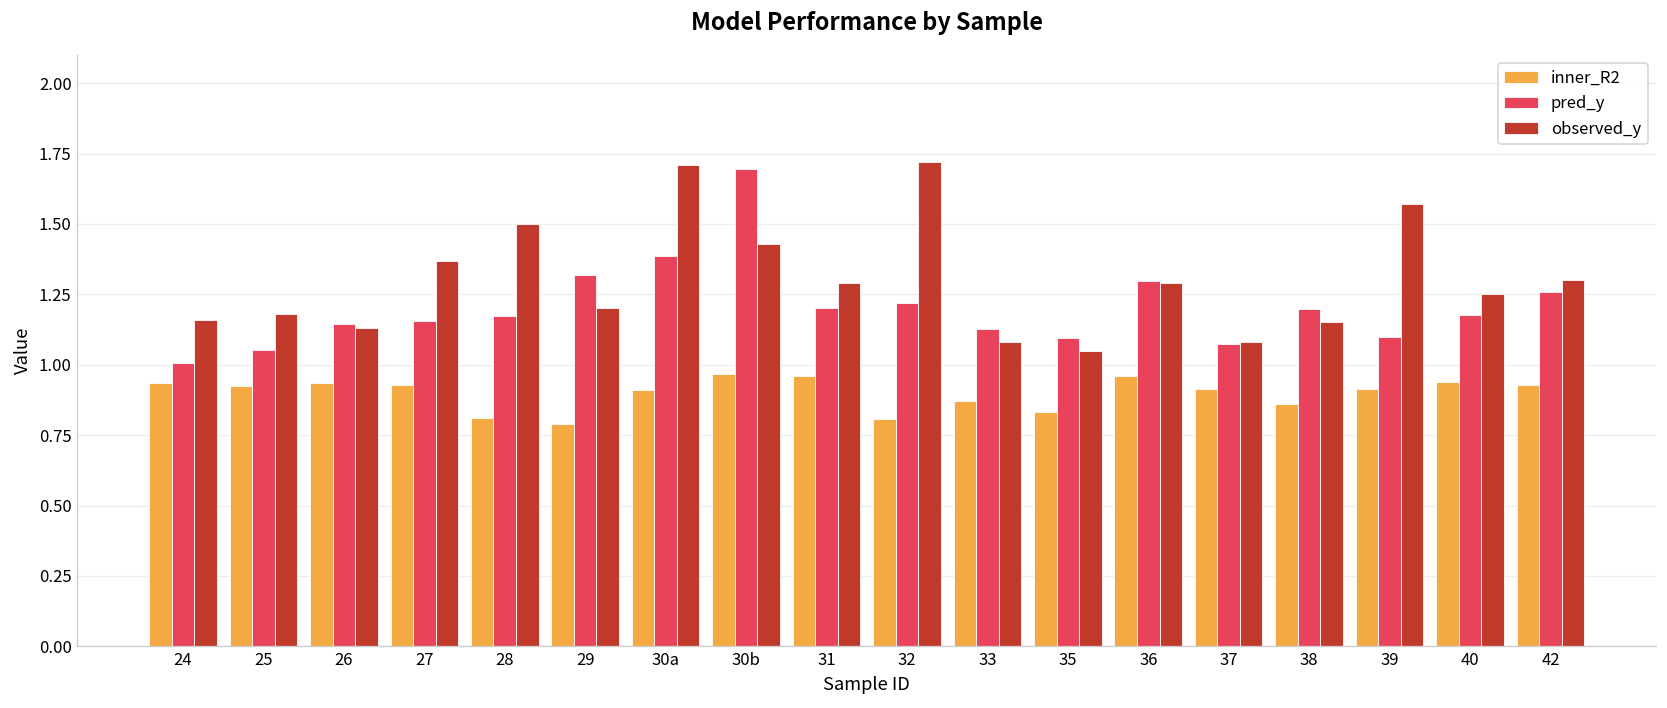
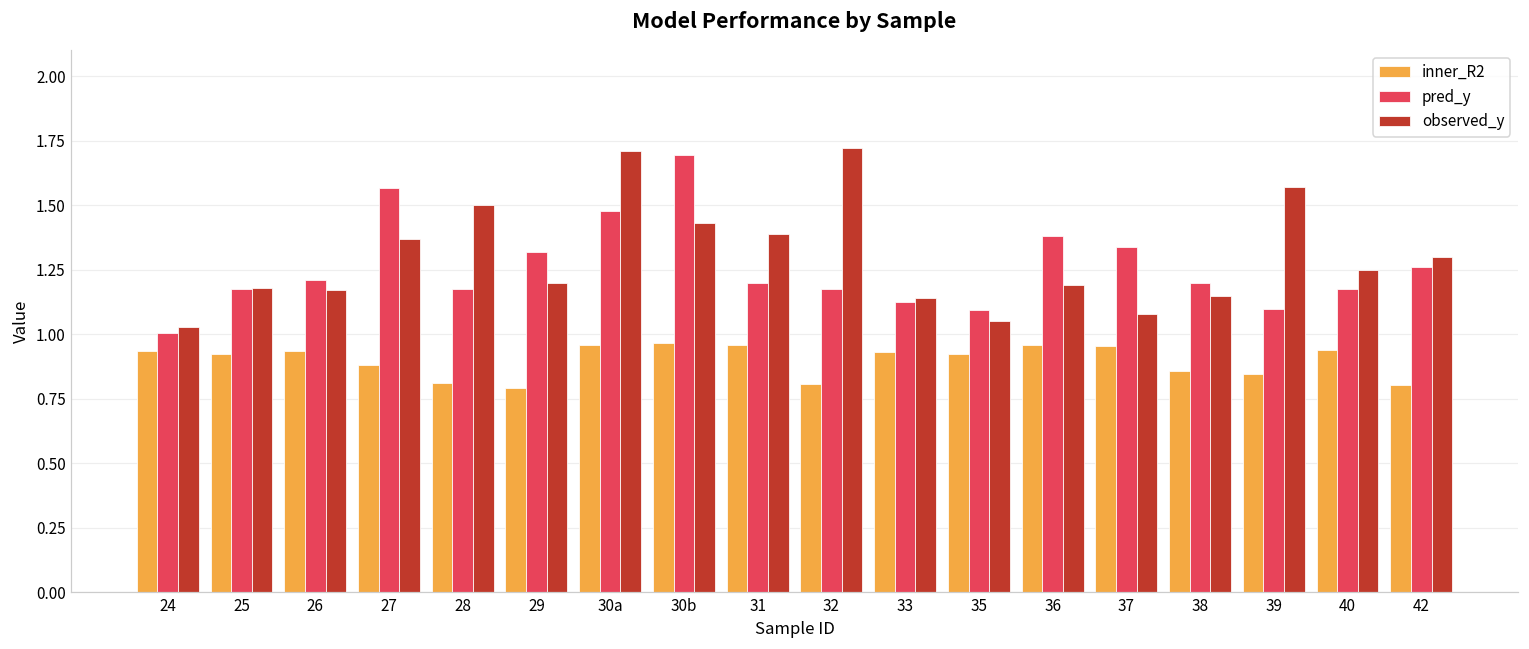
observed_y, 24: 1.16 -> 1.03
pred_y, 25: 1.05 -> 1.18
pred_y, 26: 1.15 -> 1.21
observed_y, 26: 1.13 -> 1.17
inner_R2, 27: 0.93 -> 0.88
pred_y, 27: 1.16 -> 1.57
inner_R2, 30a: 0.91 -> 0.96
pred_y, 30a: 1.39 -> 1.48
observed_y, 31: 1.29 -> 1.39
pred_y, 32: 1.22 -> 1.17
inner_R2, 33: 0.87 -> 0.93
observed_y, 33: 1.08 -> 1.14
inner_R2, 35: 0.83 -> 0.92
pred_y, 36: 1.30 -> 1.38
observed_y, 36: 1.29 -> 1.19
inner_R2, 37: 0.91 -> 0.96
pred_y, 37: 1.07 -> 1.34
inner_R2, 39: 0.91 -> 0.85
inner_R2, 42: 0.93 -> 0.80
